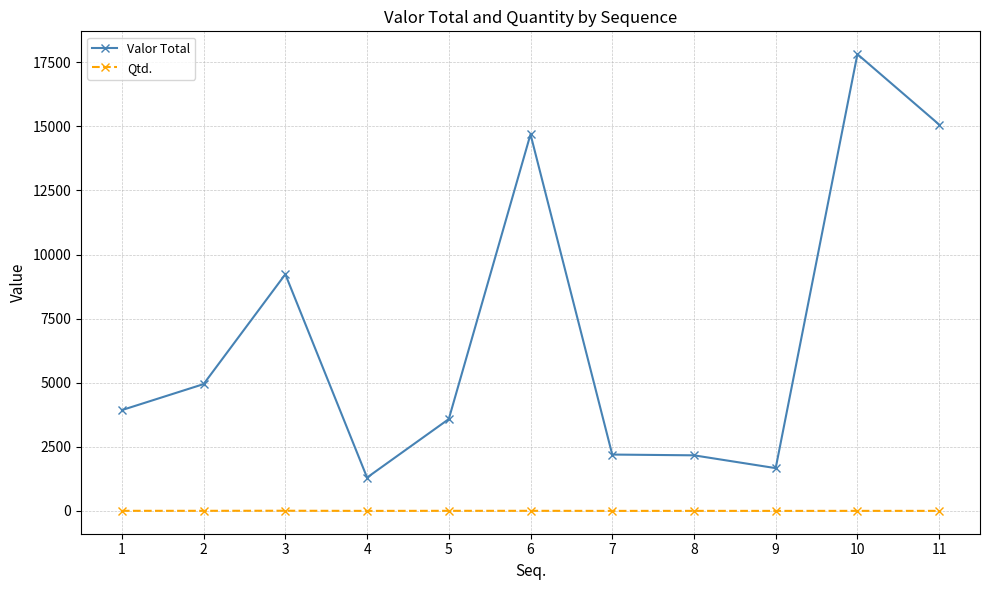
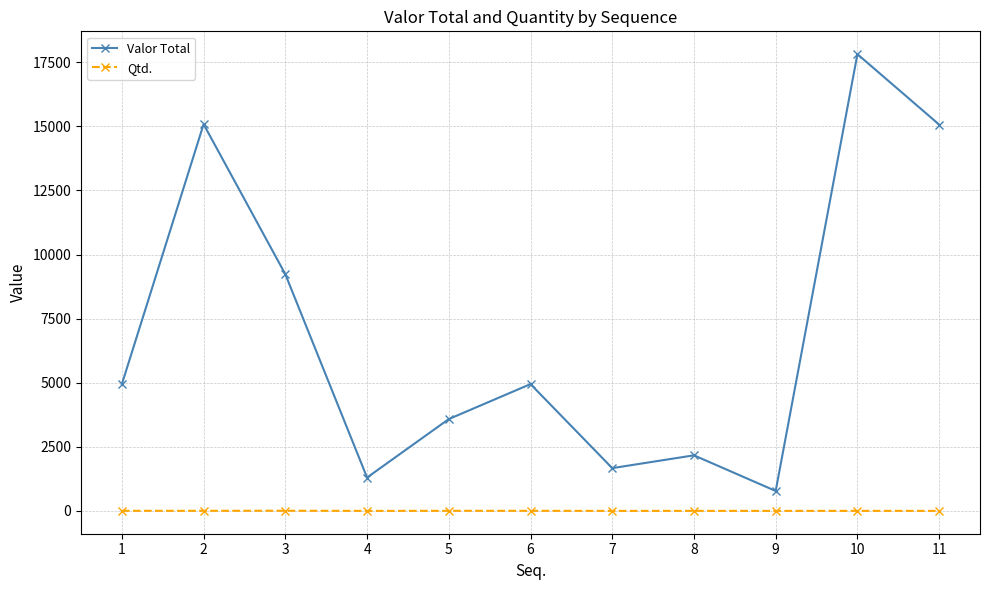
Valor Total, 1: 3900 -> 4900
Valor Total, 2: 4900 -> 15100
Valor Total, 6: 14700 -> 4900
Valor Total, 7: 2200 -> 1700
Valor Total, 9: 1700 -> 800
